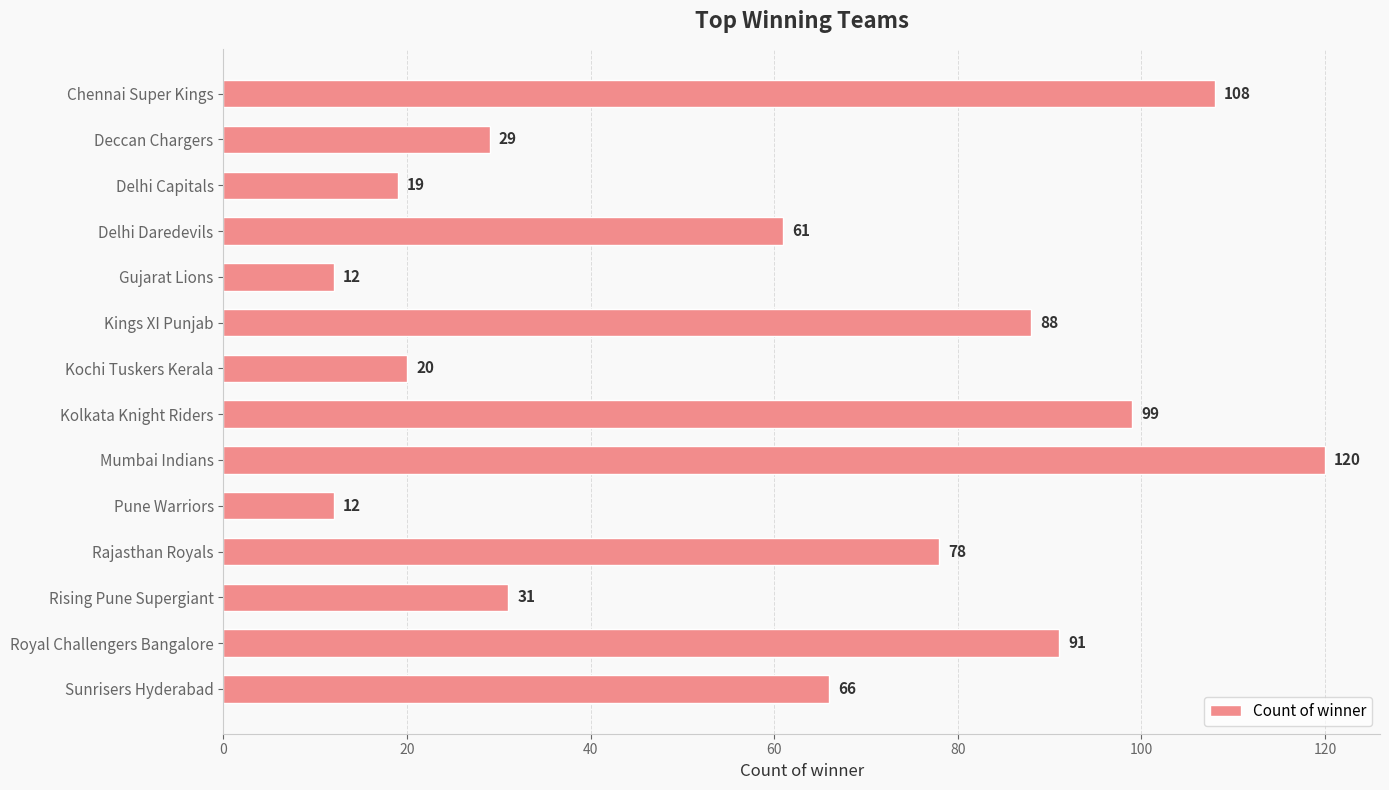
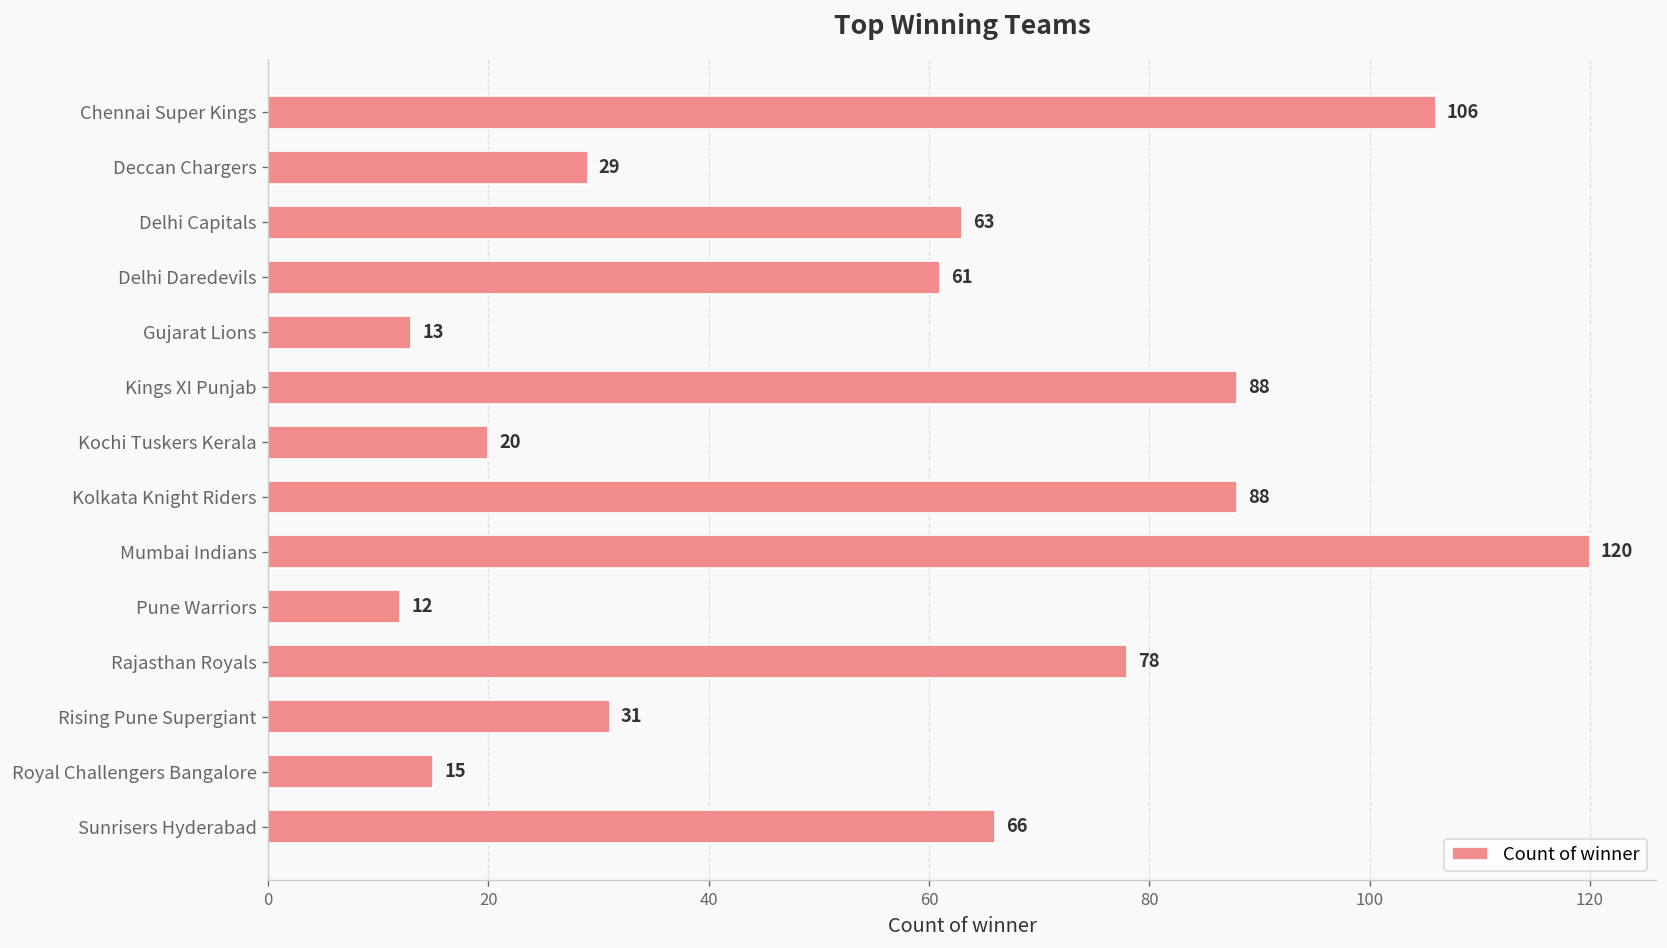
Chennai Super Kings: 108 -> 106
Delhi Capitals: 19 -> 63
Gujarat Lions: 12 -> 13
Kolkata Knight Riders: 99 -> 88
Royal Challengers Bangalore: 91 -> 15
